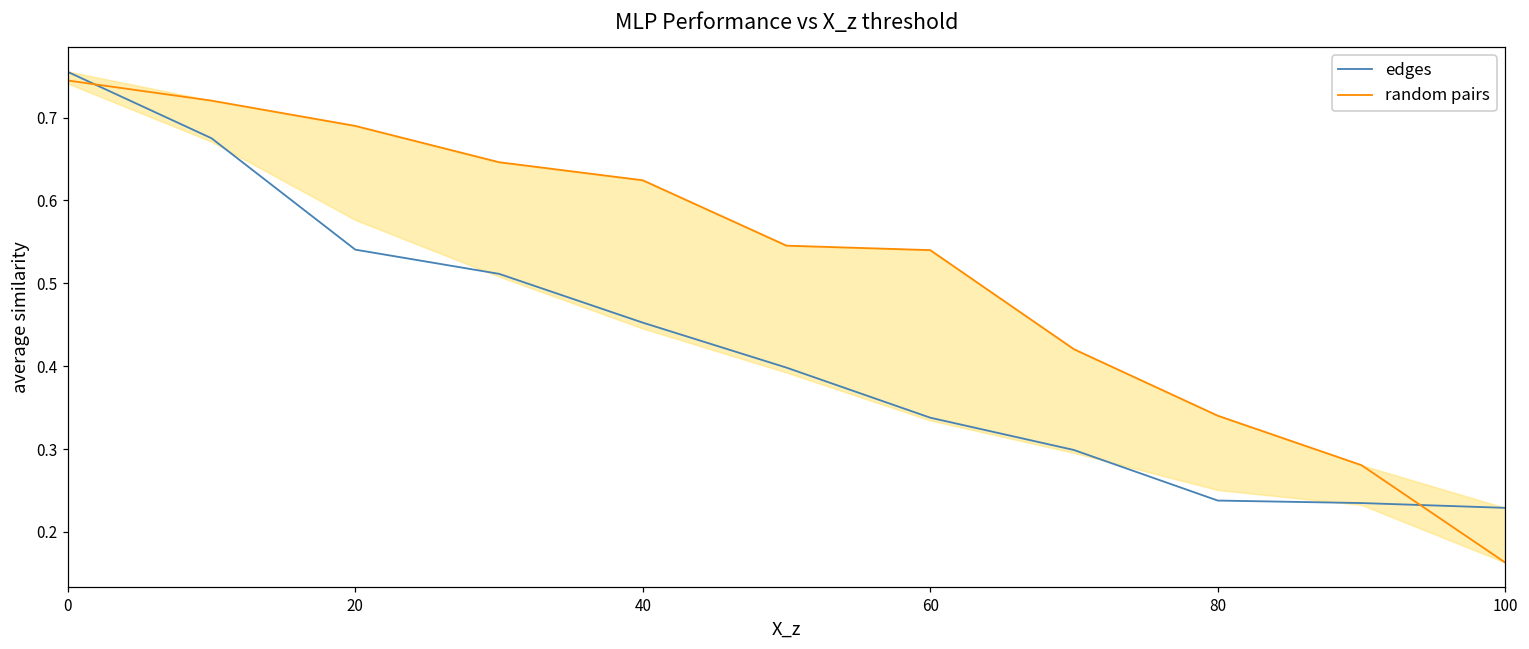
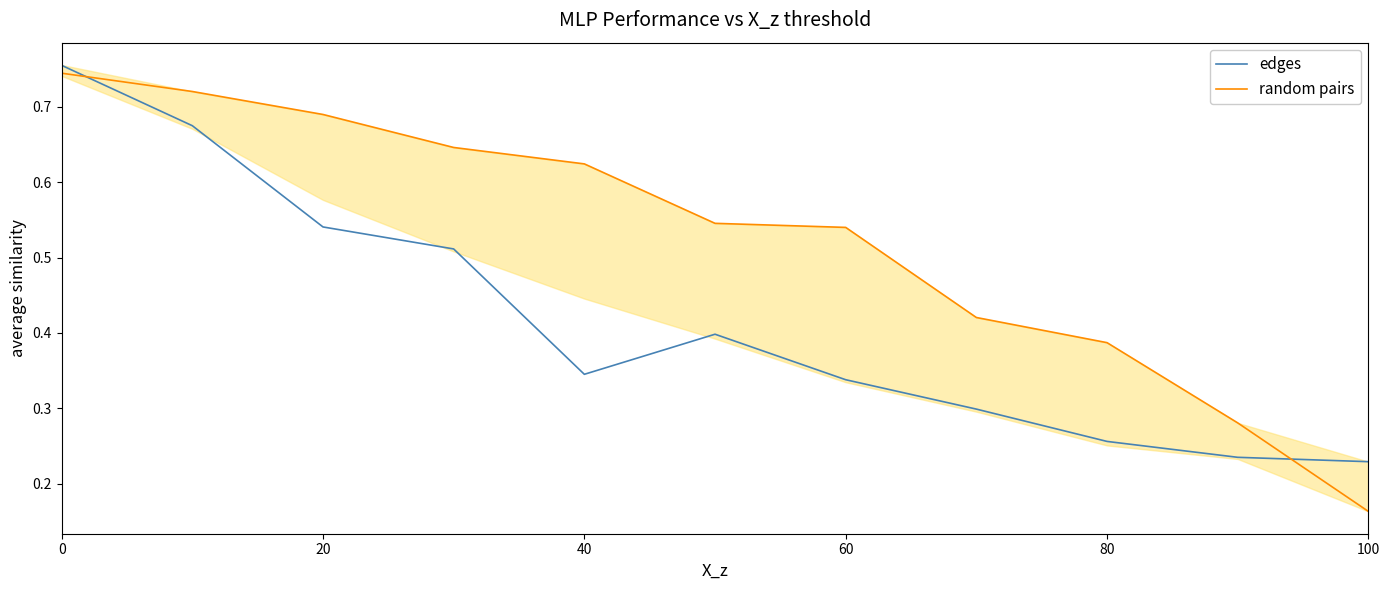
edges, 40: 0.45 -> 0.35
edges, 80: 0.24 -> 0.26
random pairs, 80: 0.34 -> 0.39
